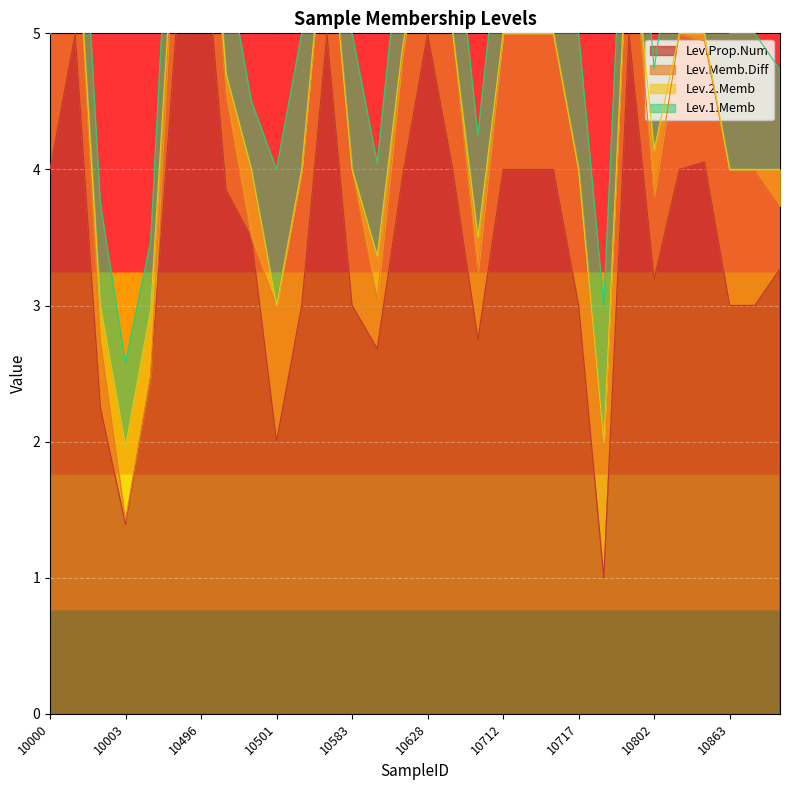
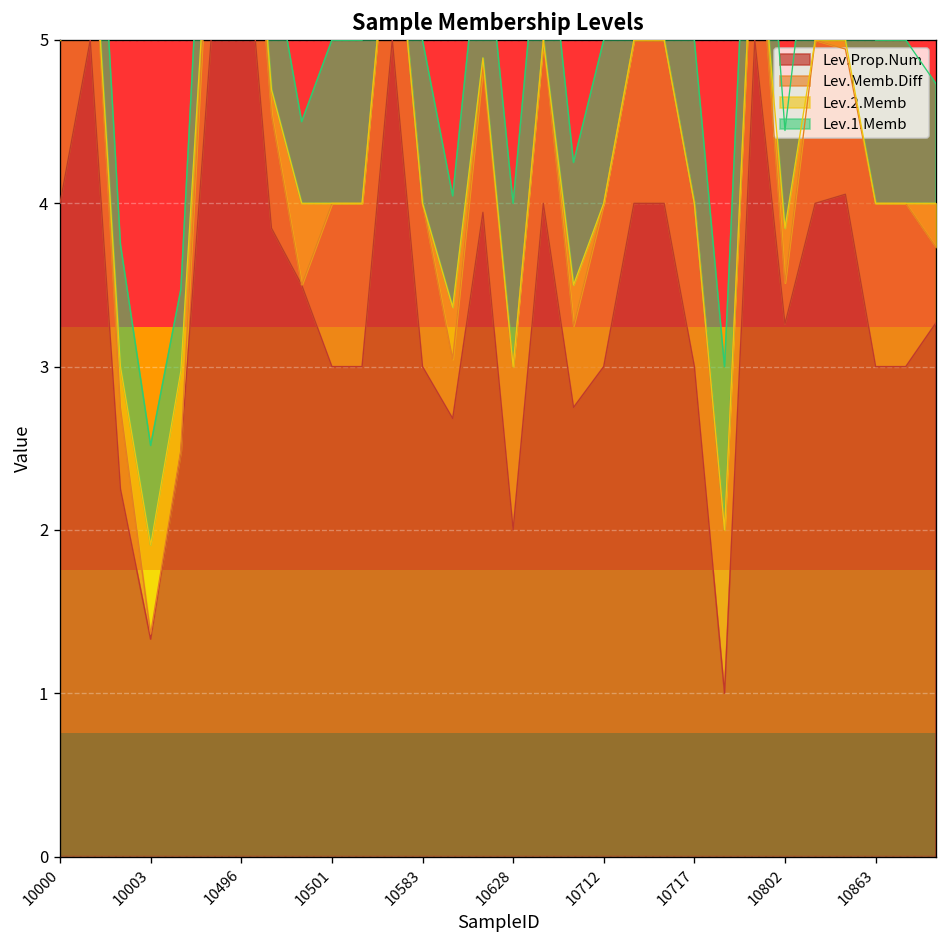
Lev.Prop.Num, 10003: 1.39 -> 1.33
Lev.Prop.Num, 10501: 2 -> 3
Lev.Prop.Num, 10628: 5 -> 2
Lev.Prop.Num, 10712: 4 -> 3
Lev.Prop.Num, 10802: 3.19 -> 3.26
Lev.Memb.Diff, 10802: 0.61 -> 0.25
